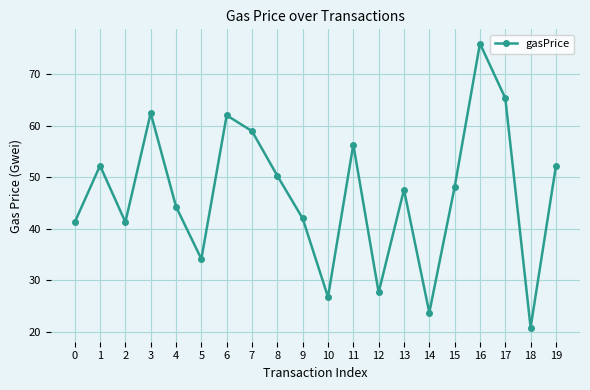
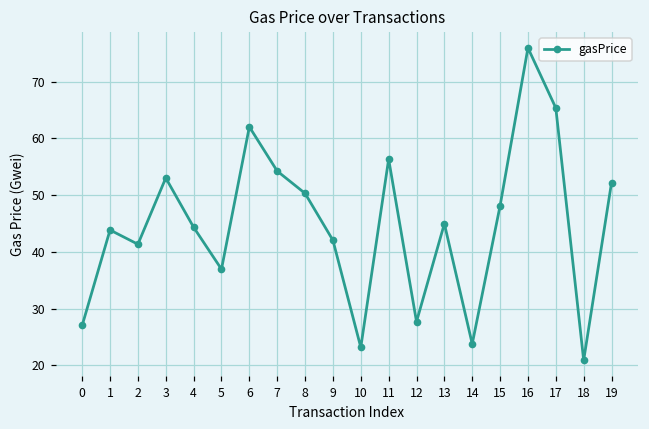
0: 41 -> 27
1: 52 -> 44
3: 62 -> 53
5: 34 -> 37
7: 59 -> 54
10: 27 -> 23
13: 48 -> 45
